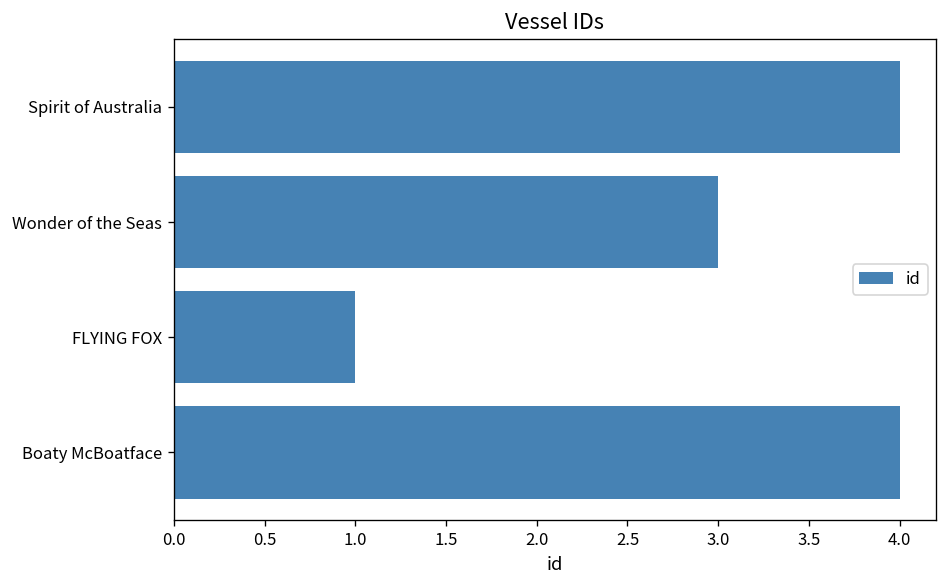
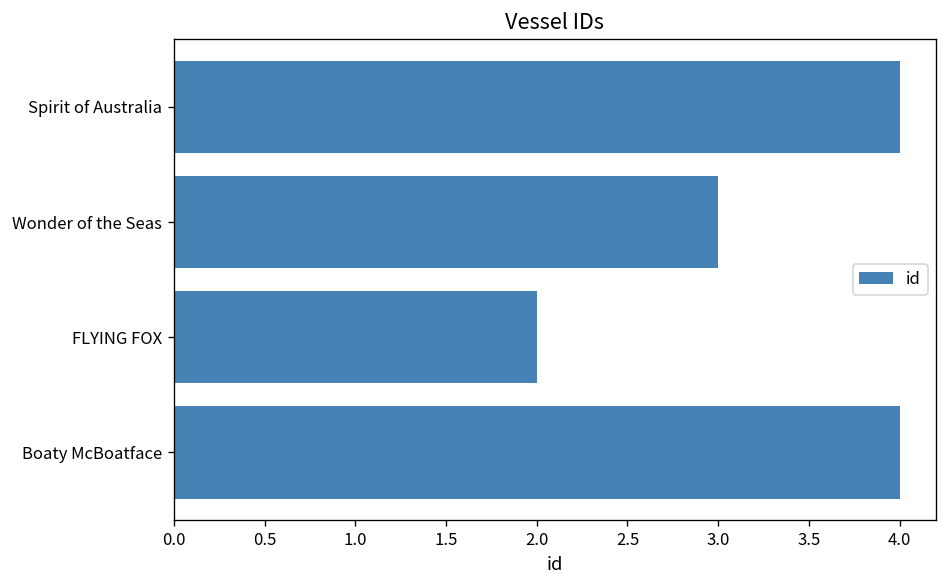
FLYING FOX: 1 -> 2
